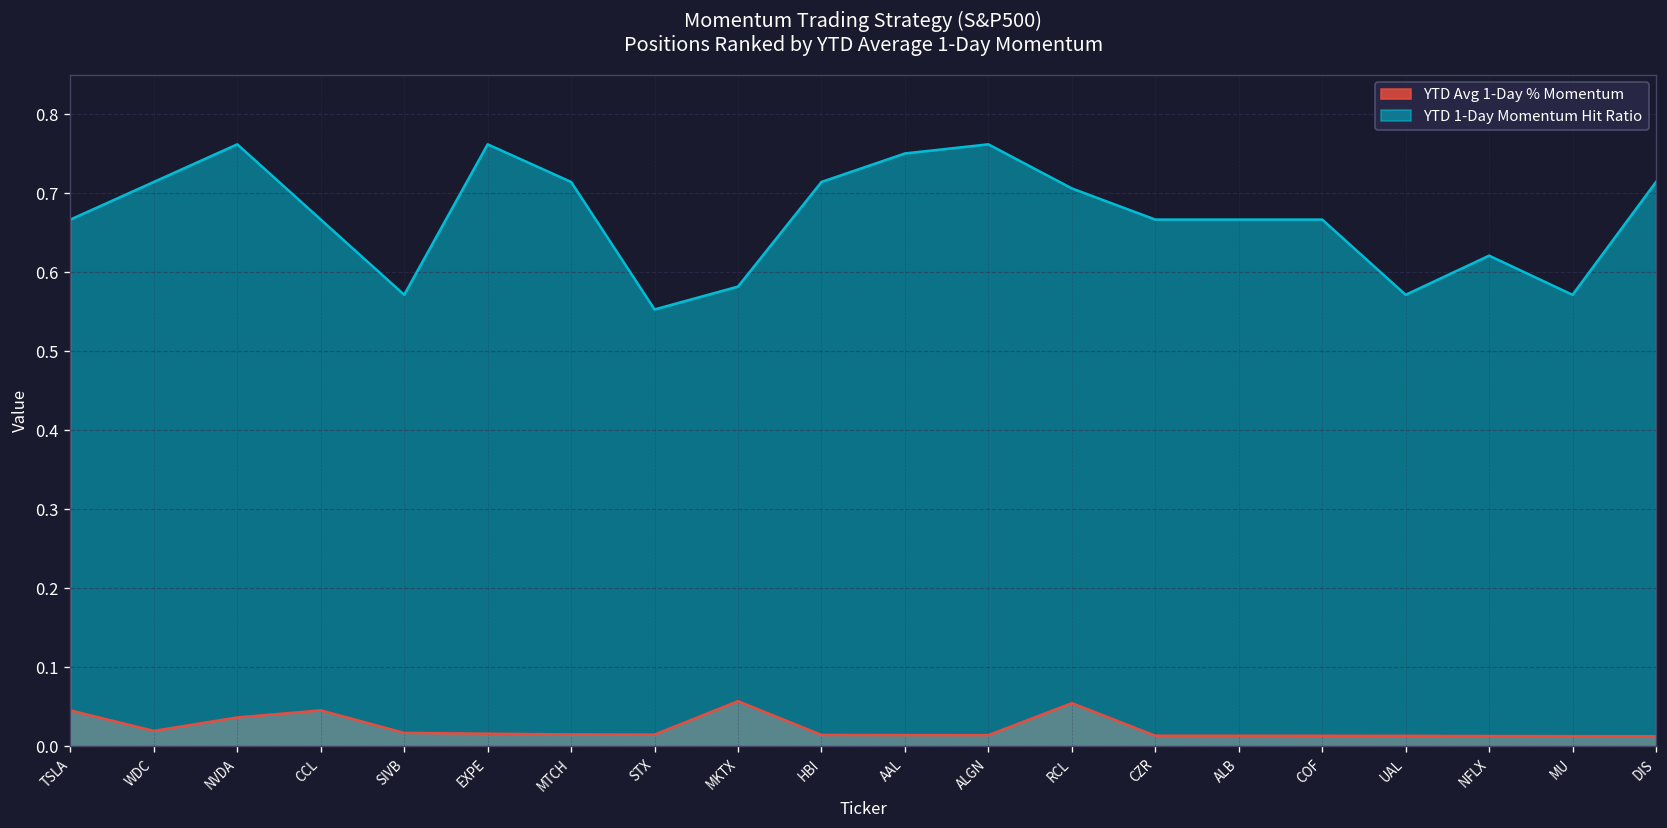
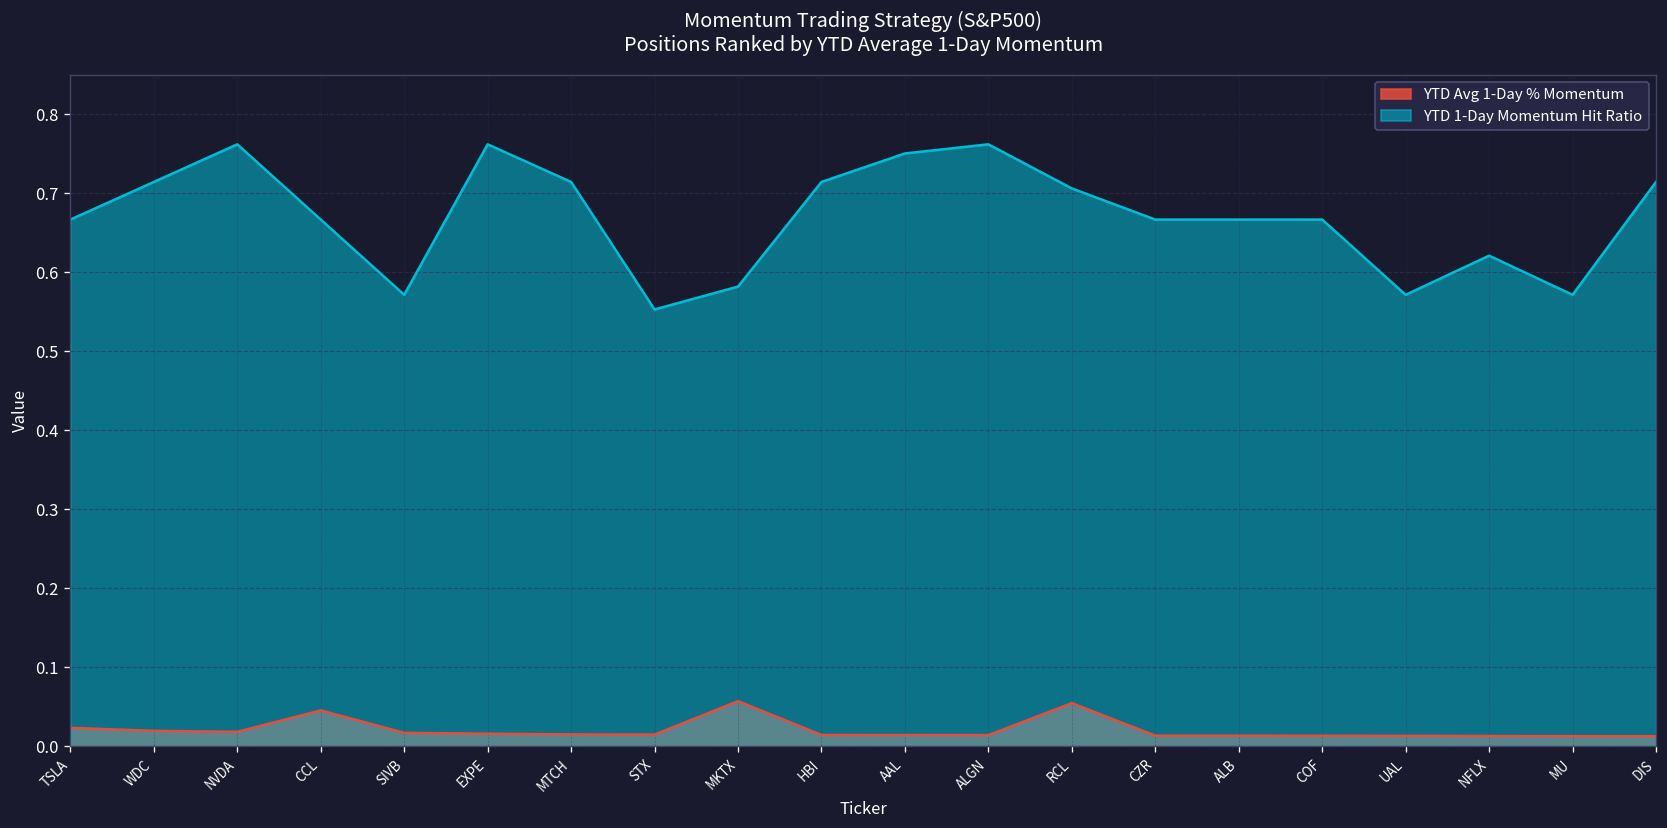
YTD Avg 1-Day % Momentum, TSLA: 0.05 -> 0.02
YTD Avg 1-Day % Momentum, NVDA: 0.04 -> 0.02
